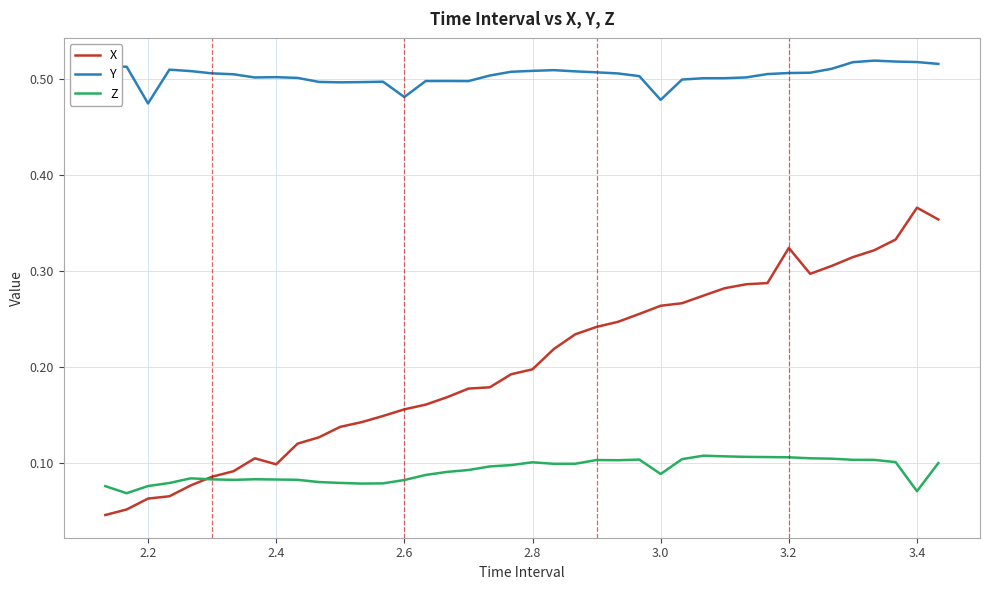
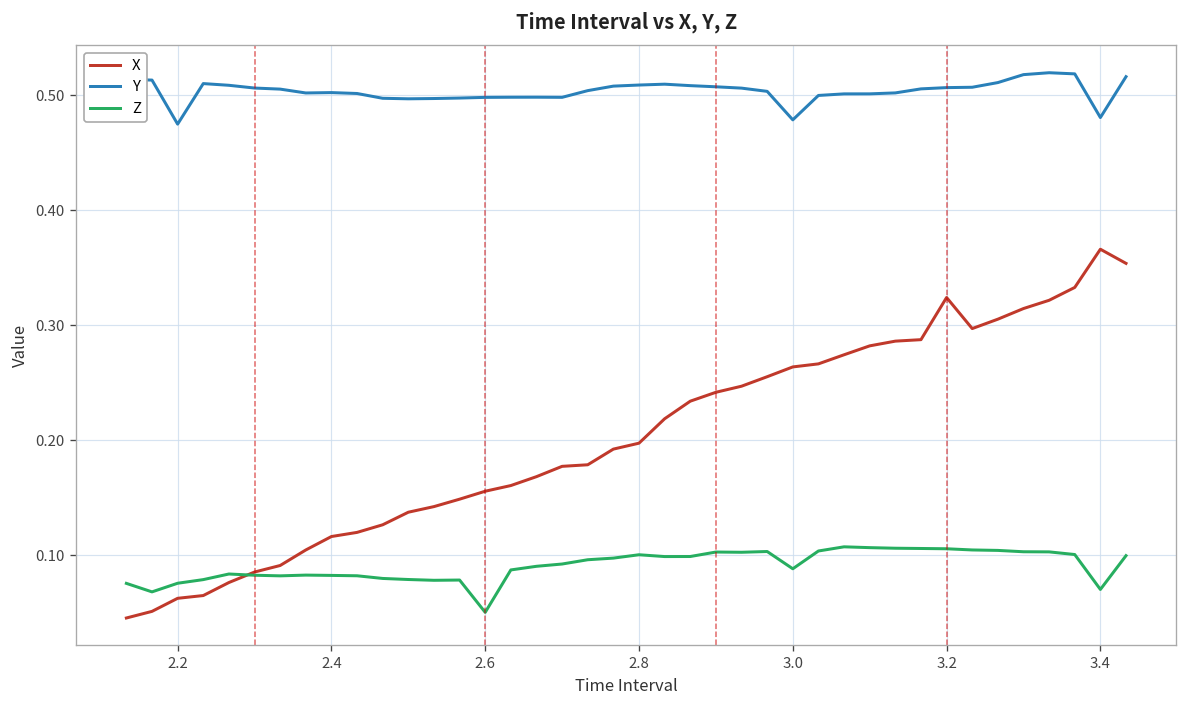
X, 2.4: 0.10 -> 0.12
Y, 2.6: 0.48 -> 0.50
Z, 2.6: 0.08 -> 0.05
Y, 3.4: 0.52 -> 0.48
